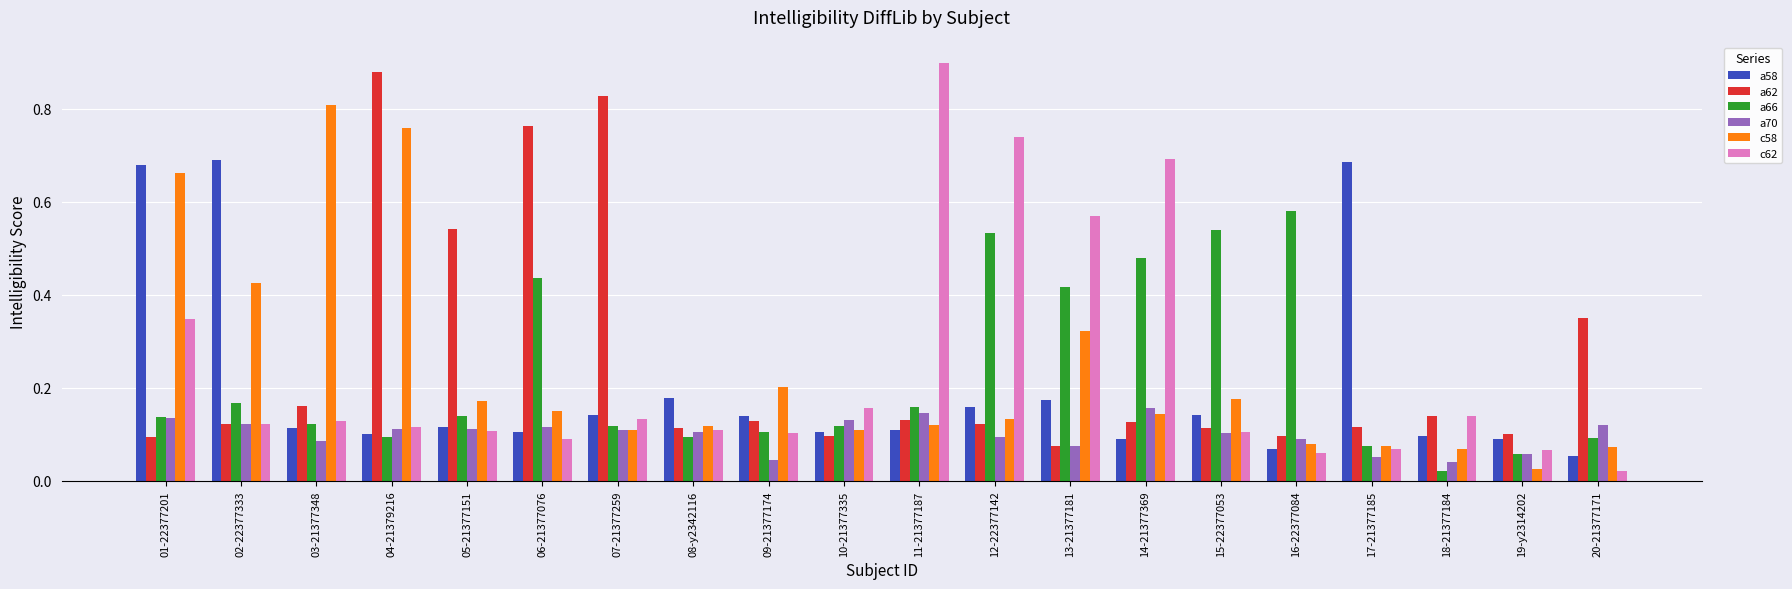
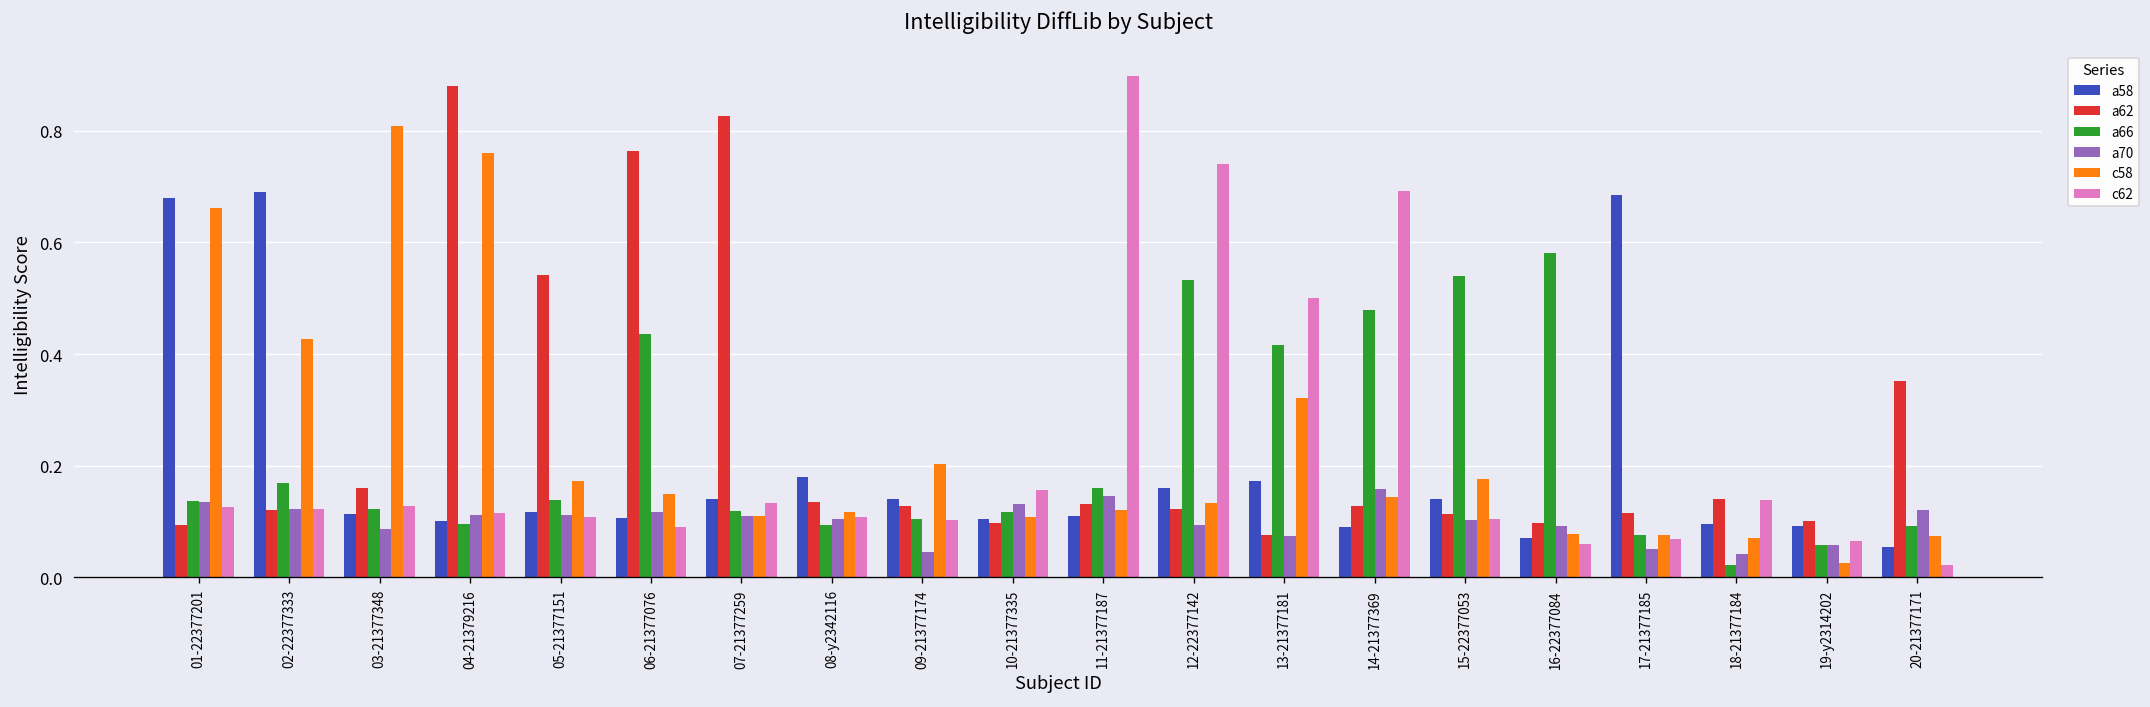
c62, 01-22377201: 0.35 -> 0.13
a62, 08-y2342116: 0.11 -> 0.14
c62, 13-21377181: 0.57 -> 0.50
